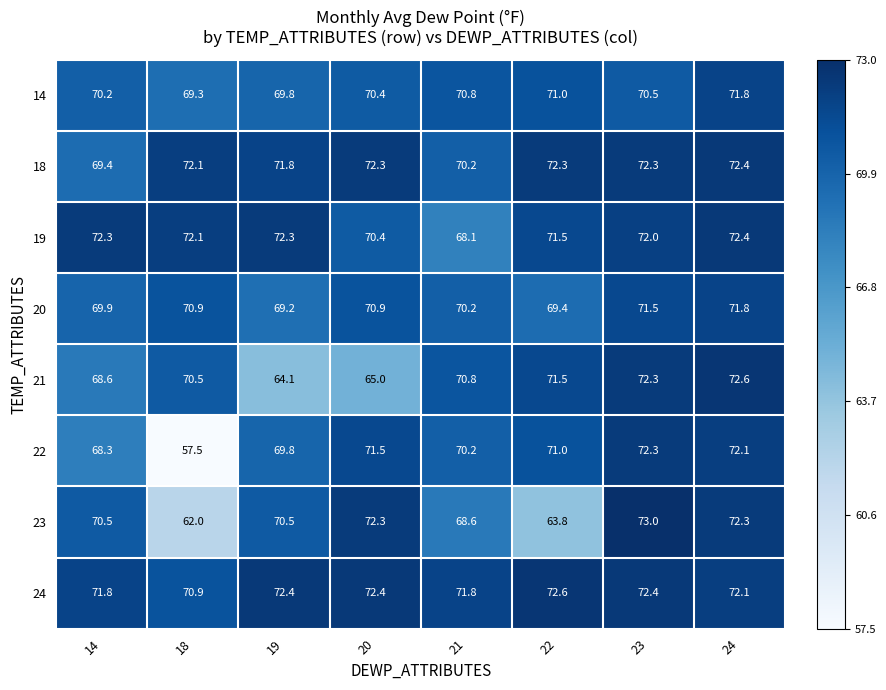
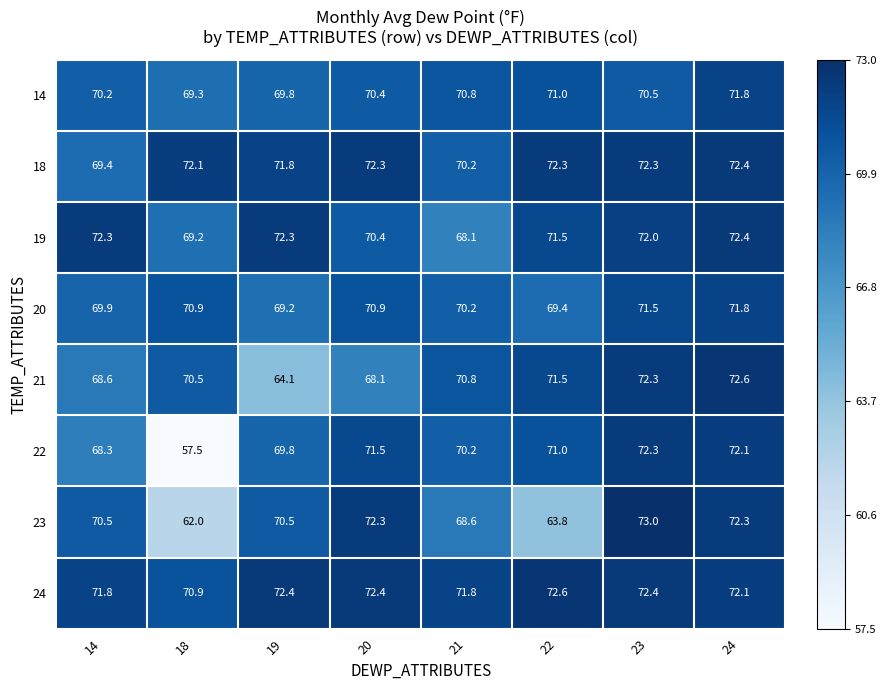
19, 18: 72.1 -> 69.2
21, 20: 65.0 -> 68.1
